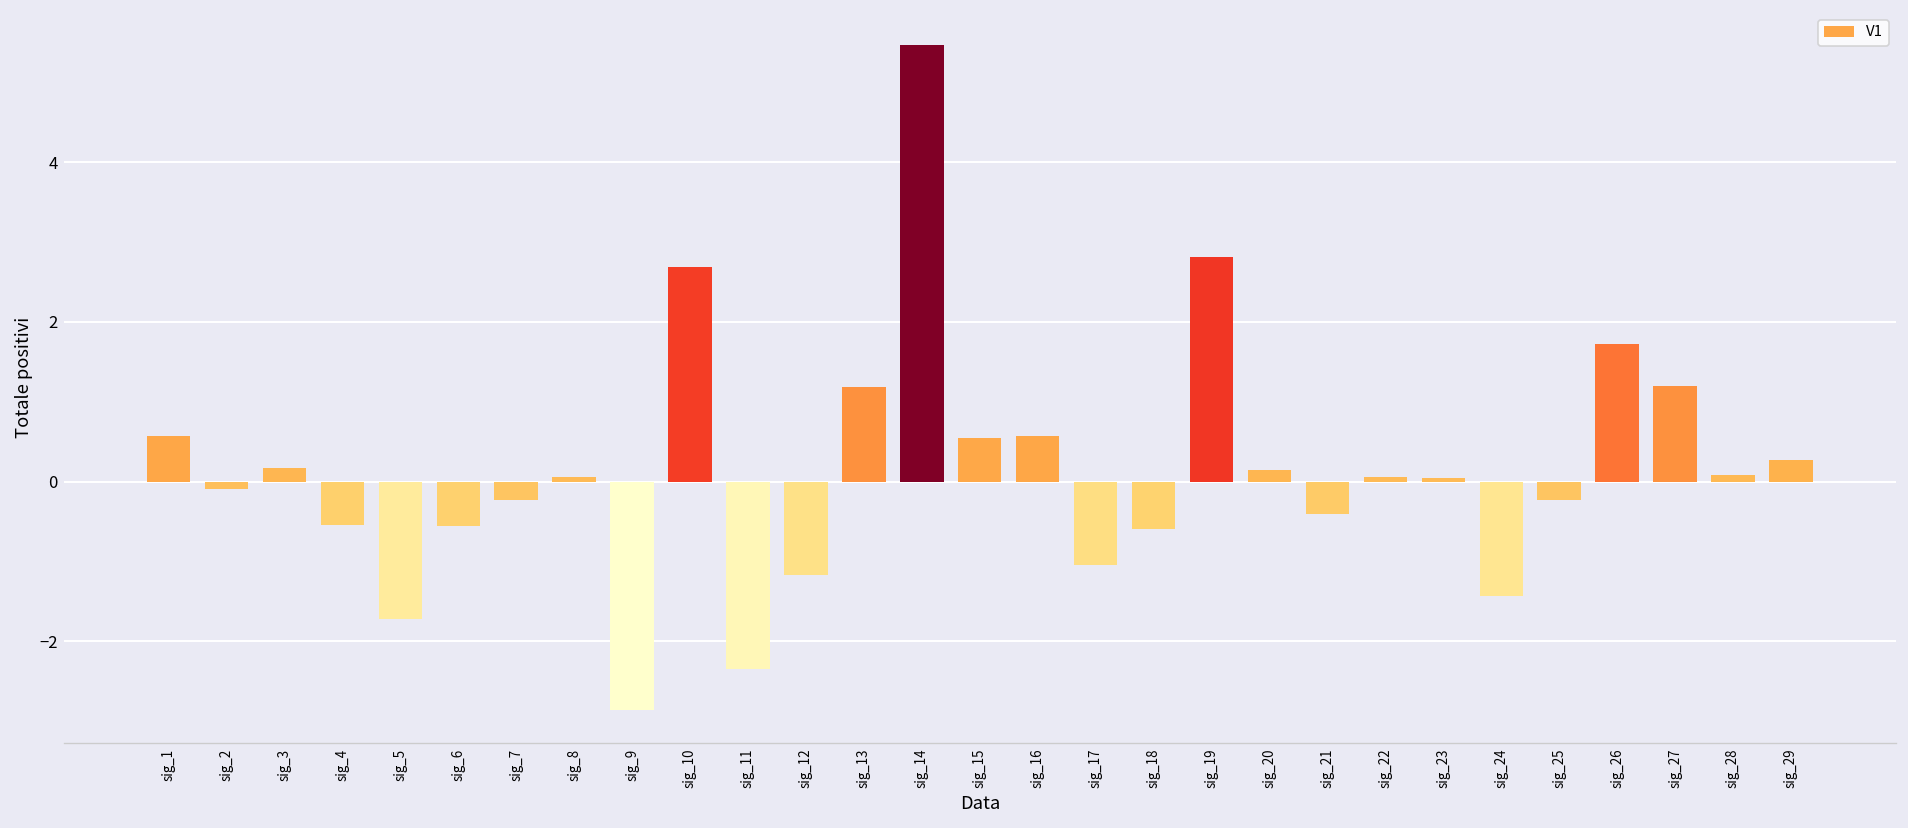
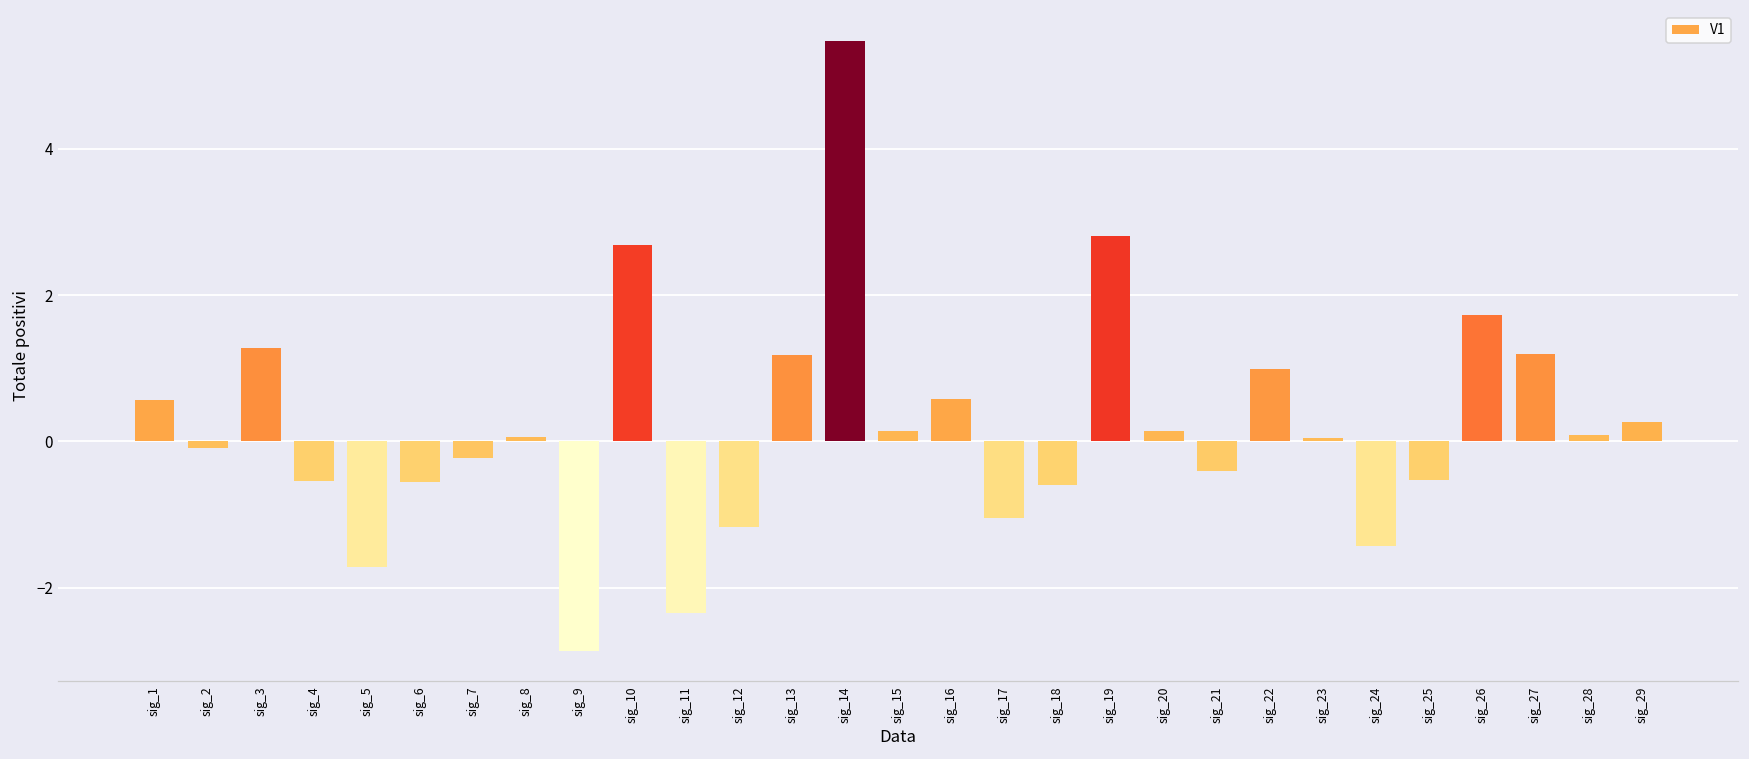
sig_3: 0.2 -> 1.3
sig_15: 0.5 -> 0.1
sig_22: 0.1 -> 1.0
sig_25: -0.2 -> -0.5
